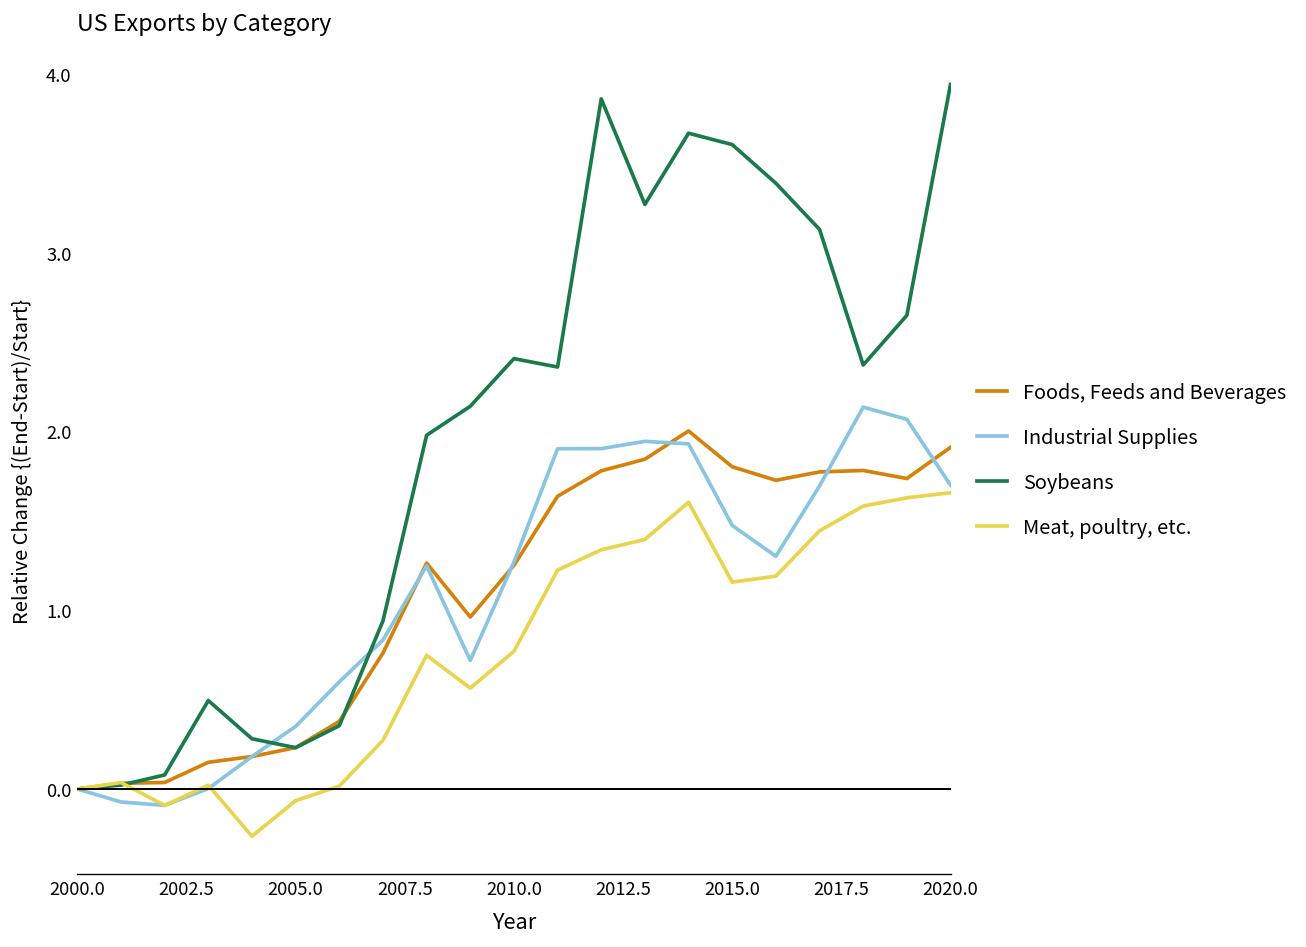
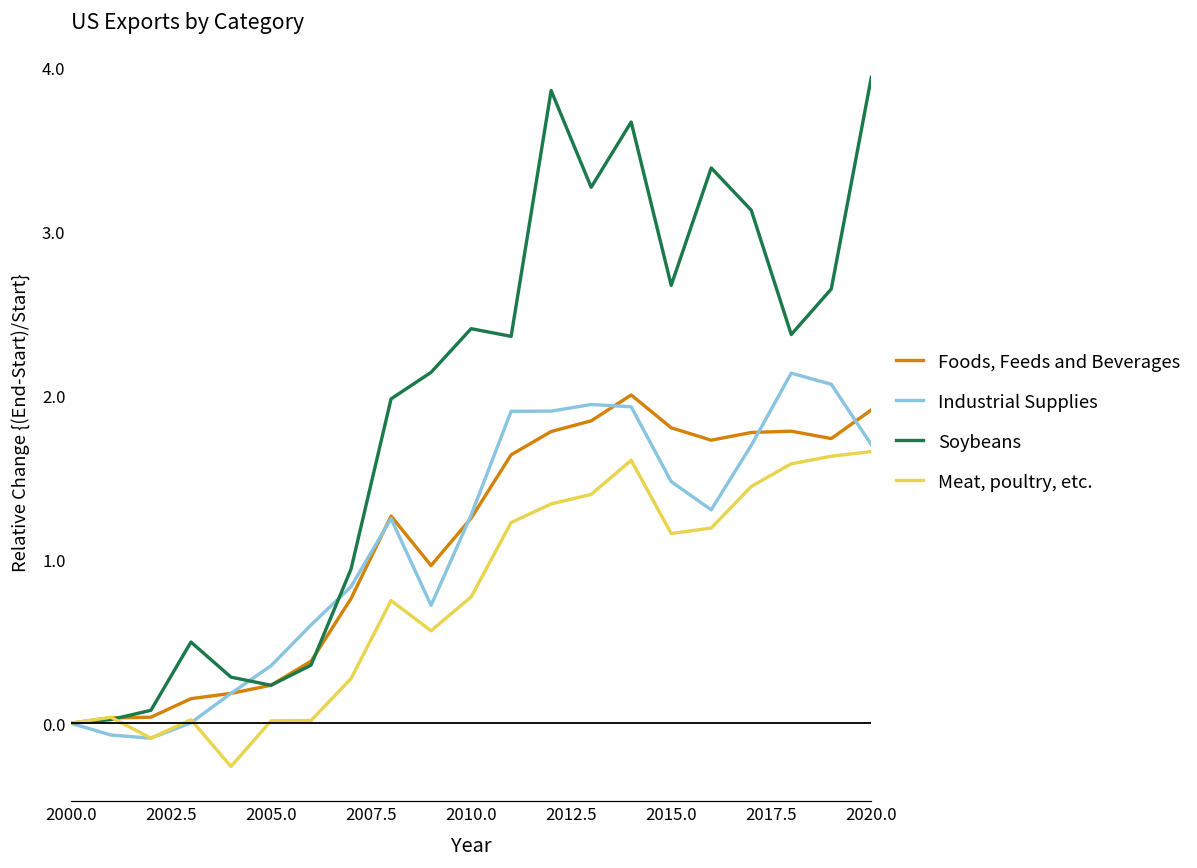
Meat, poultry, etc., 2005.0: -0.07 -> 0.01
Soybeans, 2015.0: 3.60 -> 2.67
